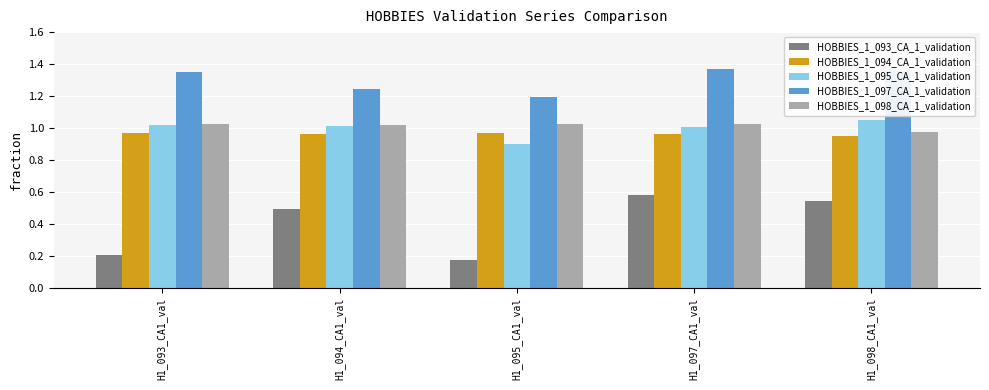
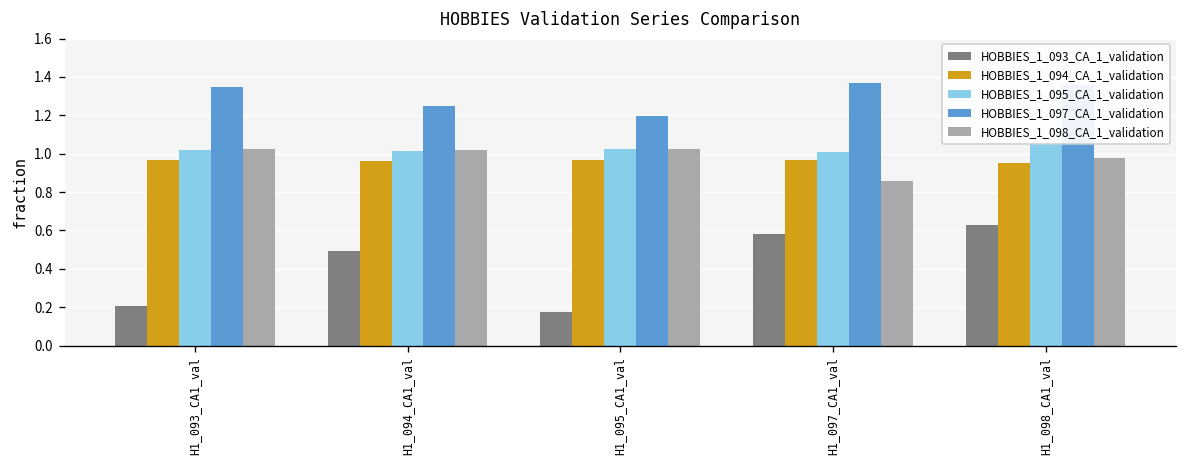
HOBBIES_1_095_CA_1_validation, H1_095_CA1_val: 0.90 -> 1.02
HOBBIES_1_098_CA_1_validation, H1_097_CA1_val: 1.02 -> 0.86
HOBBIES_1_093_CA_1_validation, H1_098_CA1_val: 0.54 -> 0.63
